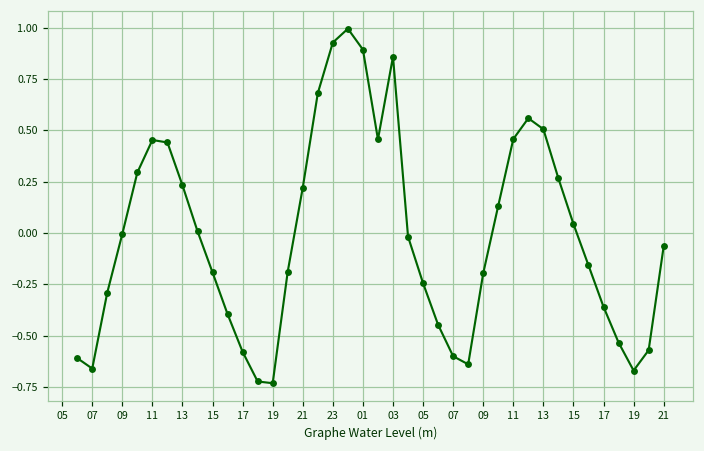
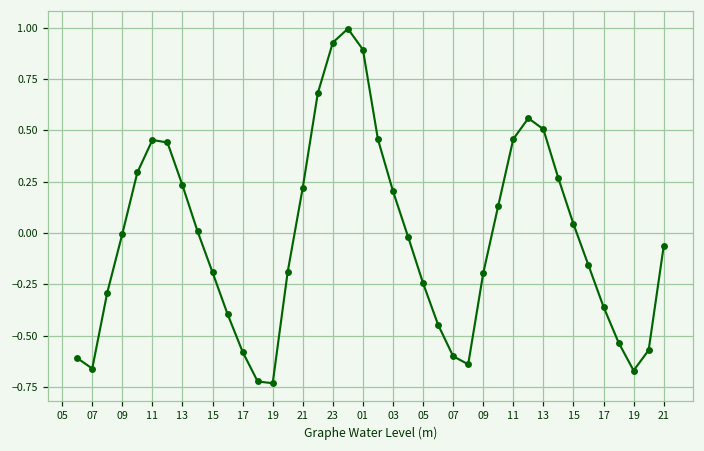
03: 0.86 -> 0.20
